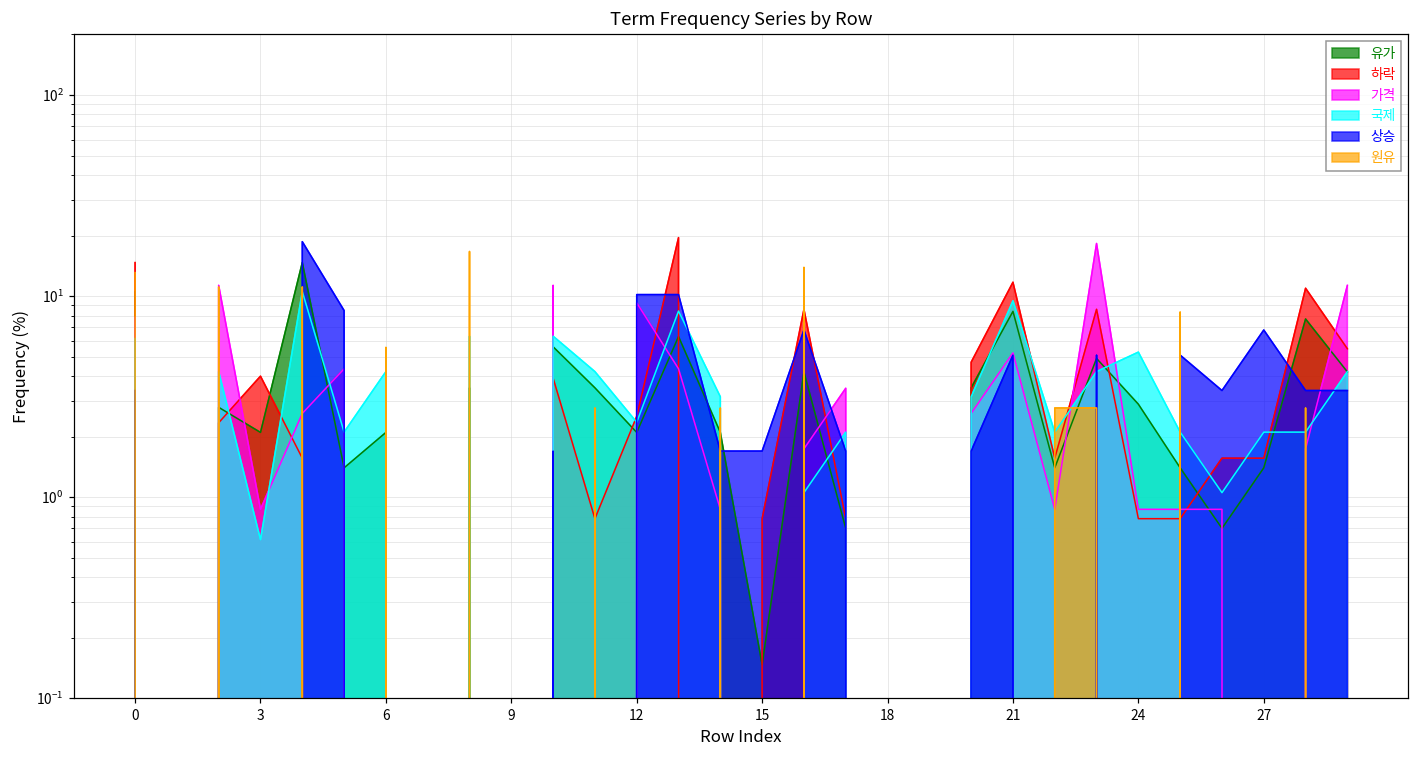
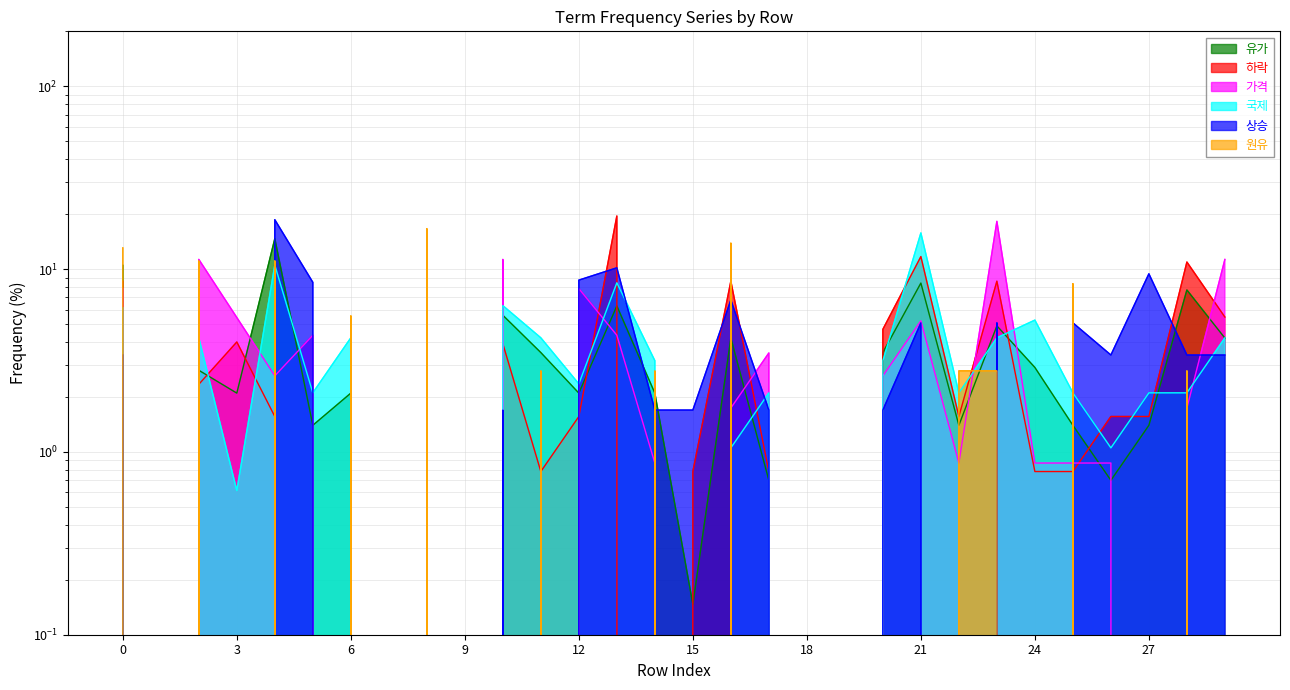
하락, 0: 15 -> 9
가격, 3: 0.9 -> 5.4
하락, 12: 2.5 -> 1.6
가격, 12: 9 -> 7.8
상승, 12: 10 -> 9
국제, 21: 9 -> 16
상승, 27: 6.8 -> 9
